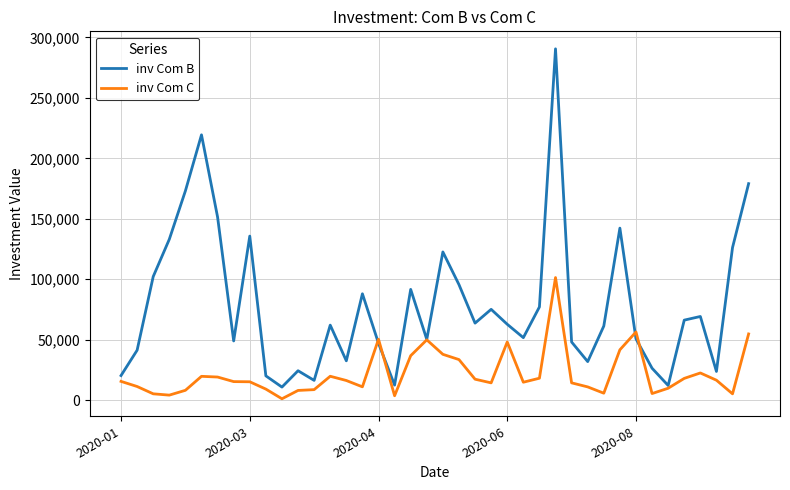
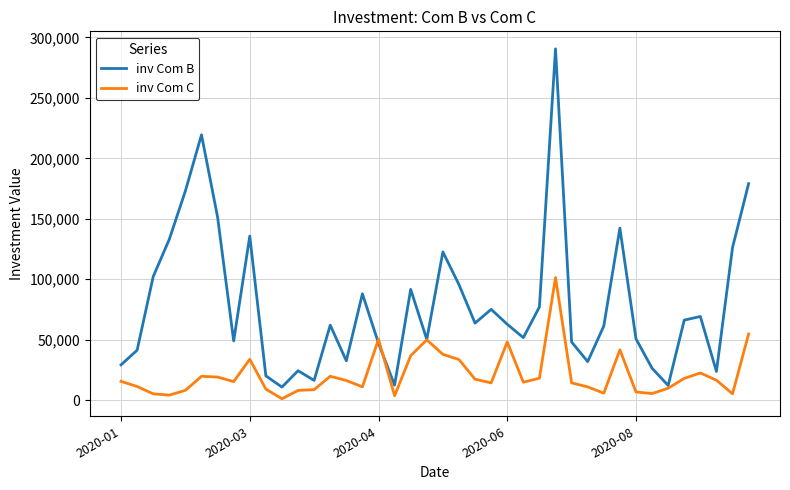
inv Com B, 2020-01: 20,000 -> 29,000
inv Com C, 2020-03: 15,000 -> 34,000
inv Com C, 2020-08: 56,000 -> 7,000
